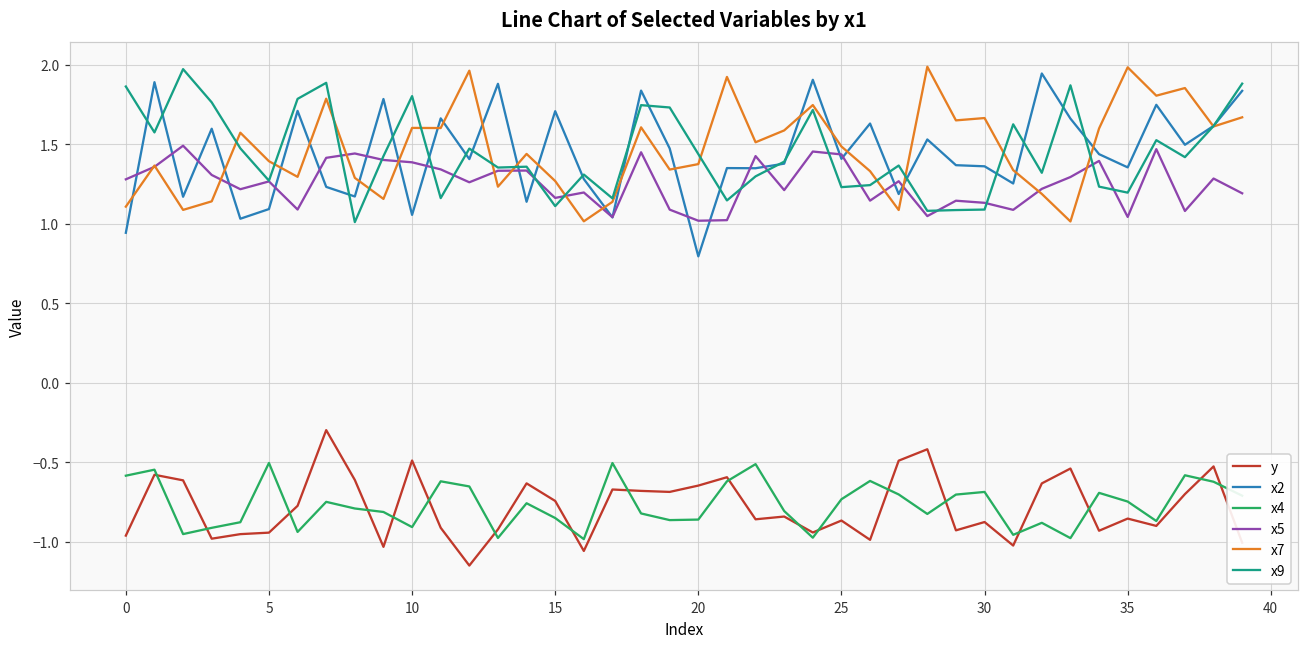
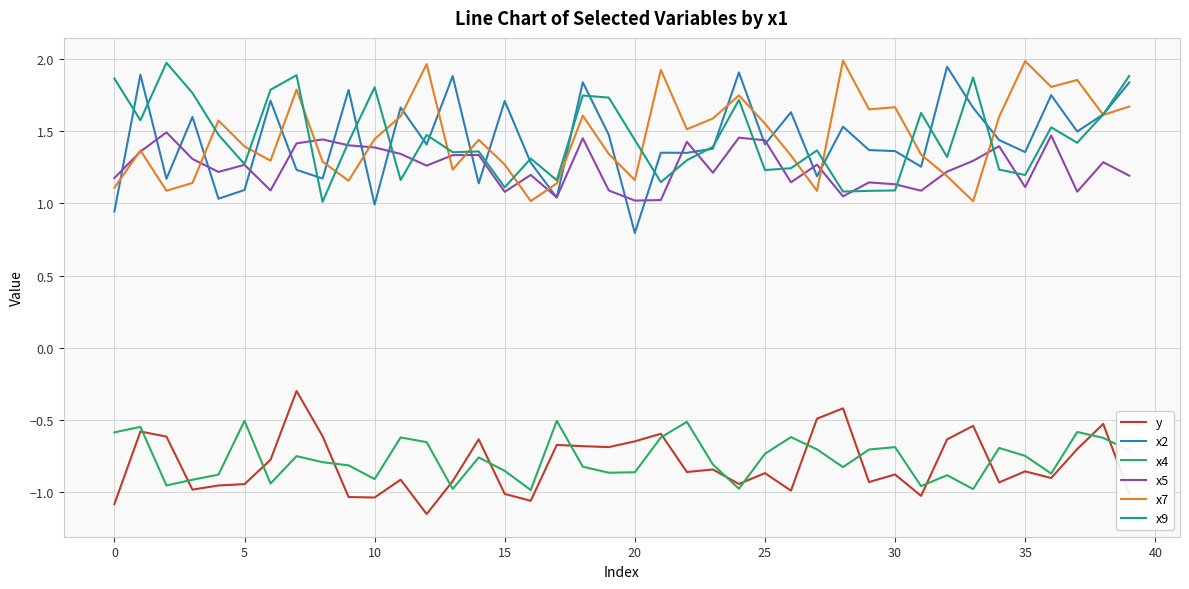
y, 0: -0.96 -> -1.08
x5, 0: 1.28 -> 1.18
y, 10: -0.49 -> -1.03
x2, 10: 1.06 -> 0.99
x7, 10: 1.60 -> 1.45
y, 15: -0.74 -> -1.01
x5, 15: 1.16 -> 1.08
x7, 20: 1.38 -> 1.16
x7, 25: 1.49 -> 1.55
x5, 35: 1.04 -> 1.11
